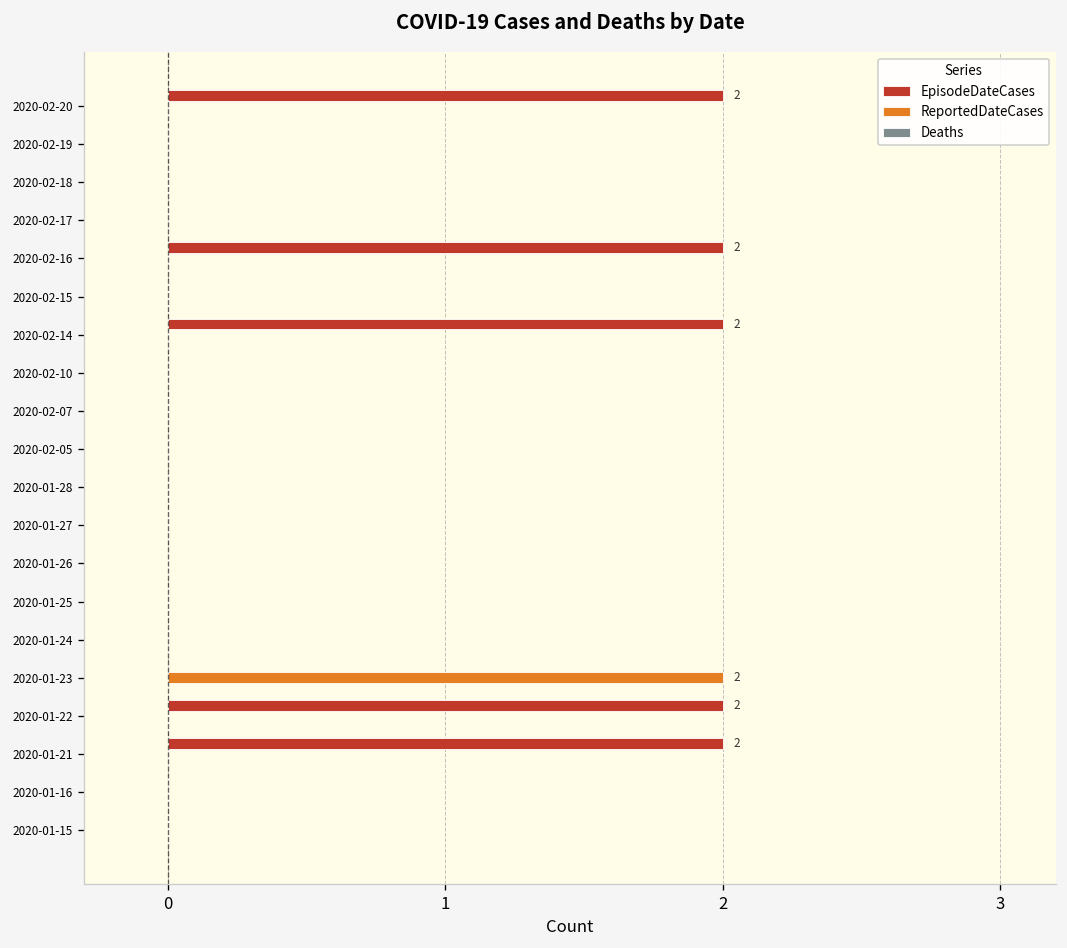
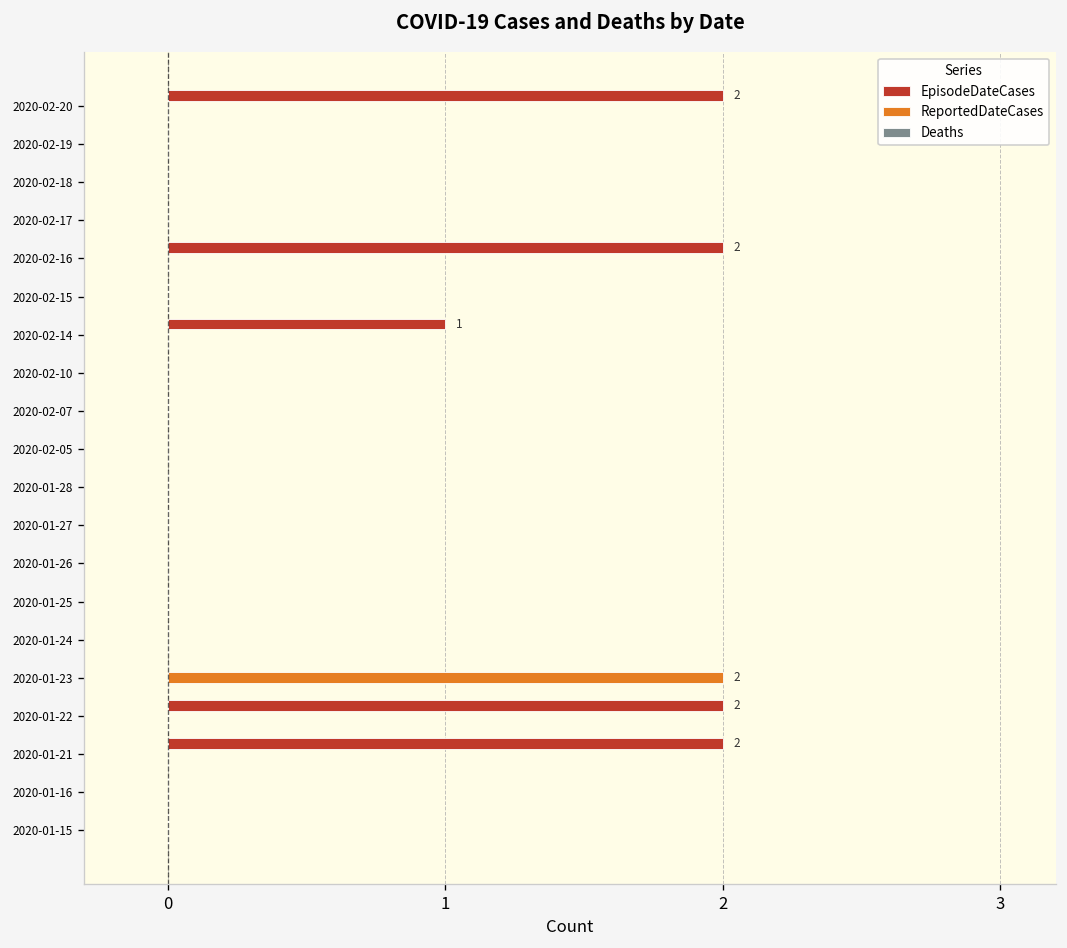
EpisodeDateCases, 2020-02-14: 2 -> 1
